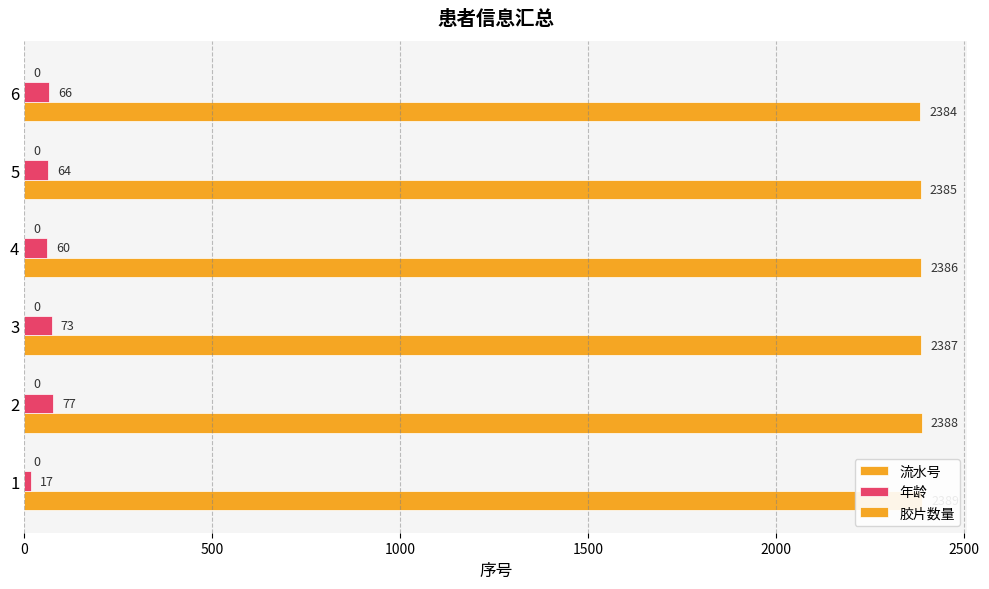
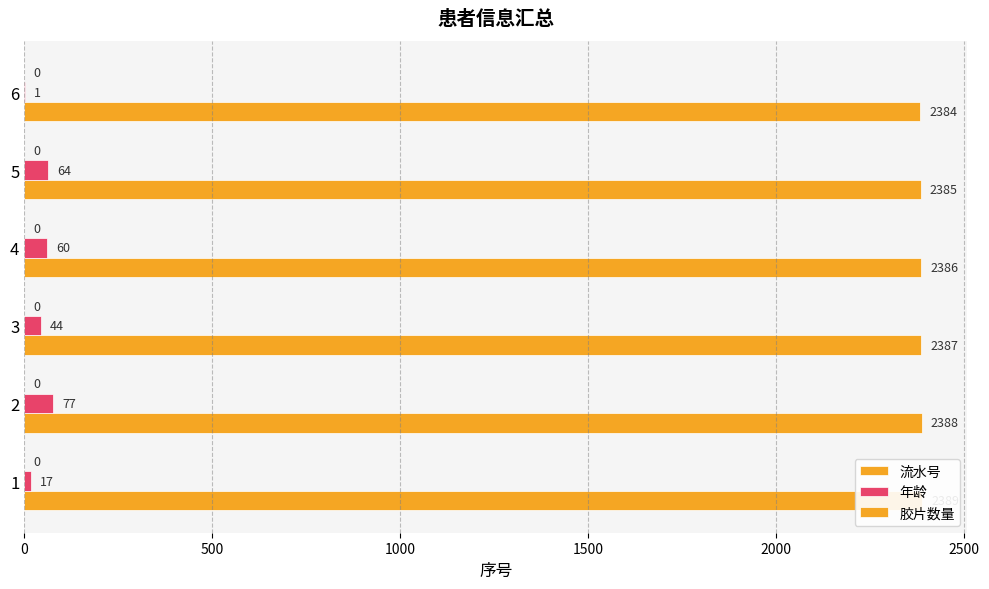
年龄, 6: 66 -> 1
年龄, 3: 73 -> 44
